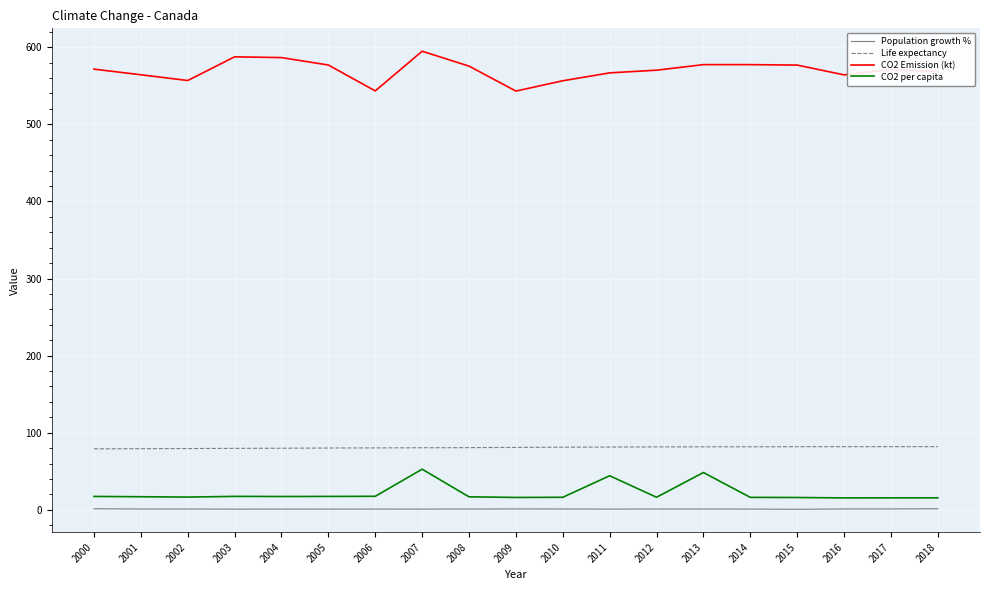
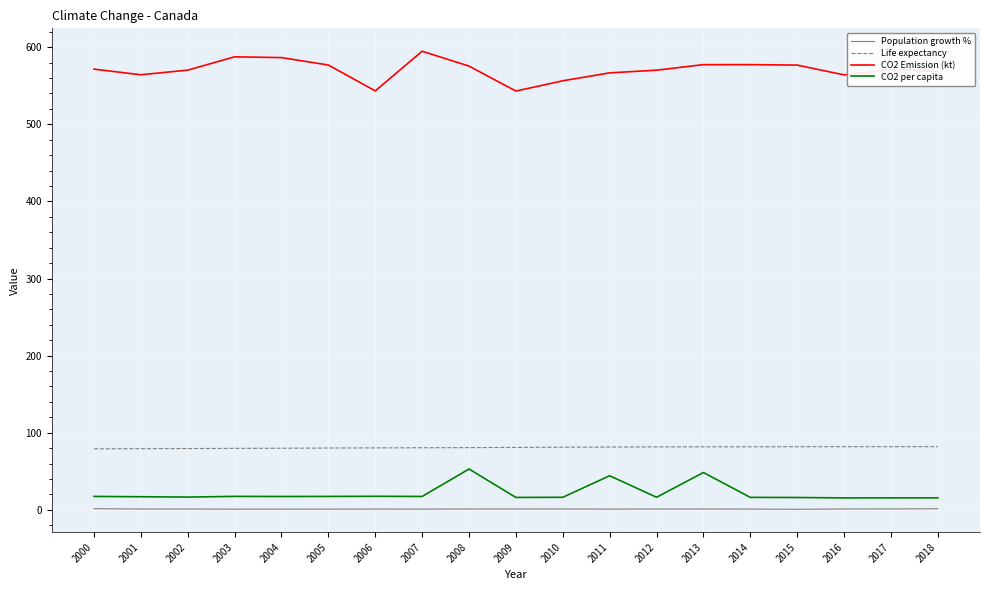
CO2 Emission (kt), 2002: 560 -> 570
CO2 per capita, 2007: 50 -> 20
CO2 per capita, 2008: 20 -> 50
